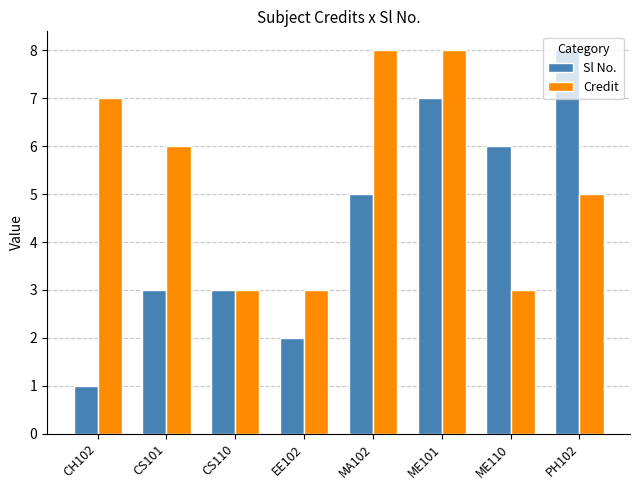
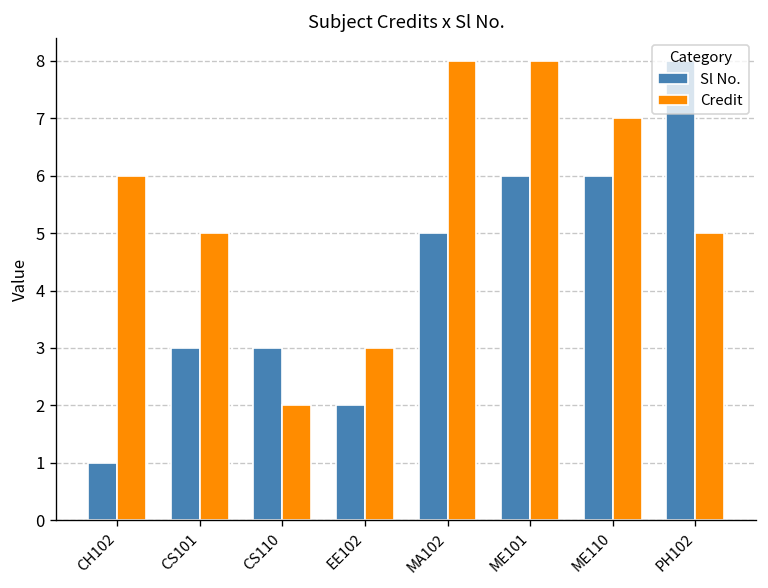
Credit, CH102: 7 -> 6
Credit, CS101: 6 -> 5
Credit, CS110: 3 -> 2
Sl No., ME101: 7 -> 6
Credit, ME110: 3 -> 7
